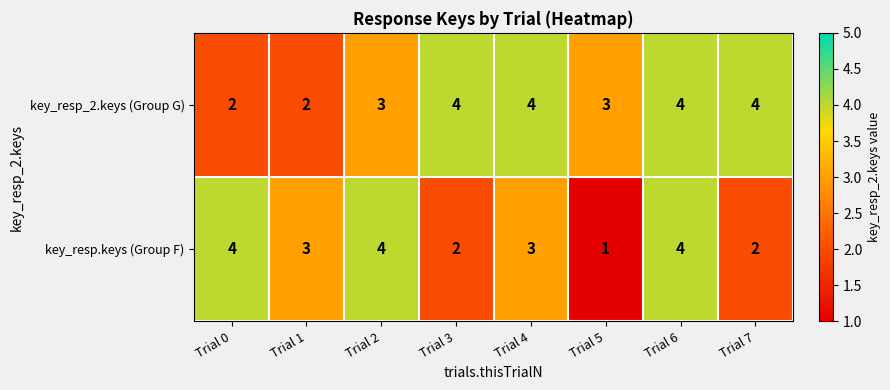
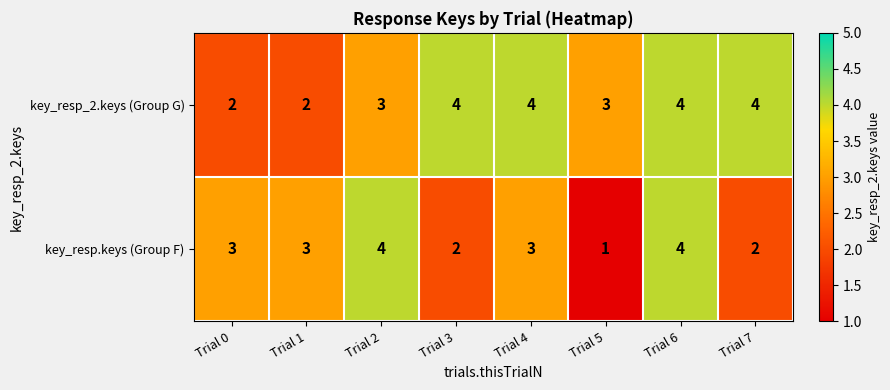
key_resp.keys (Group F), Trial 0: 4 -> 3
